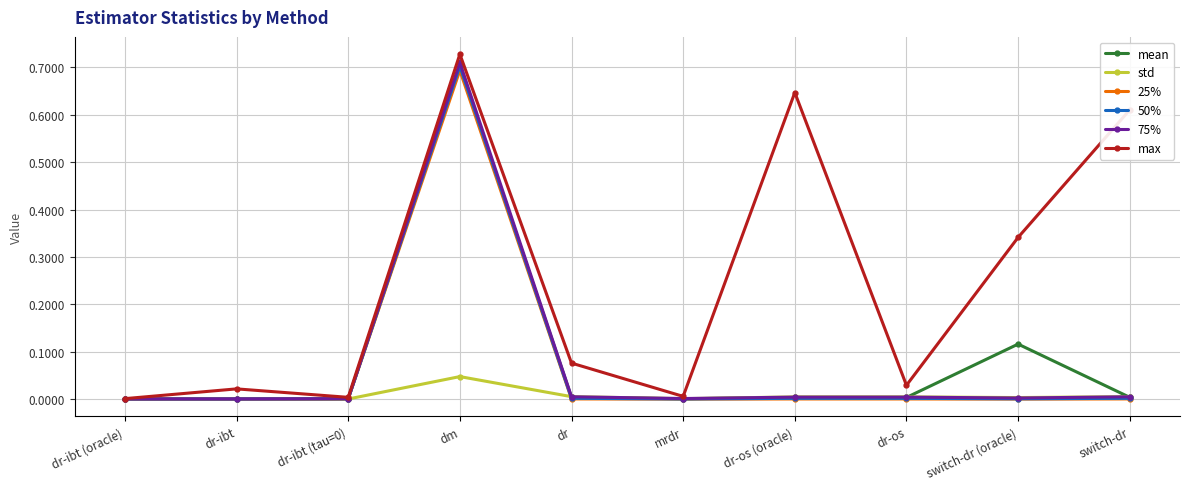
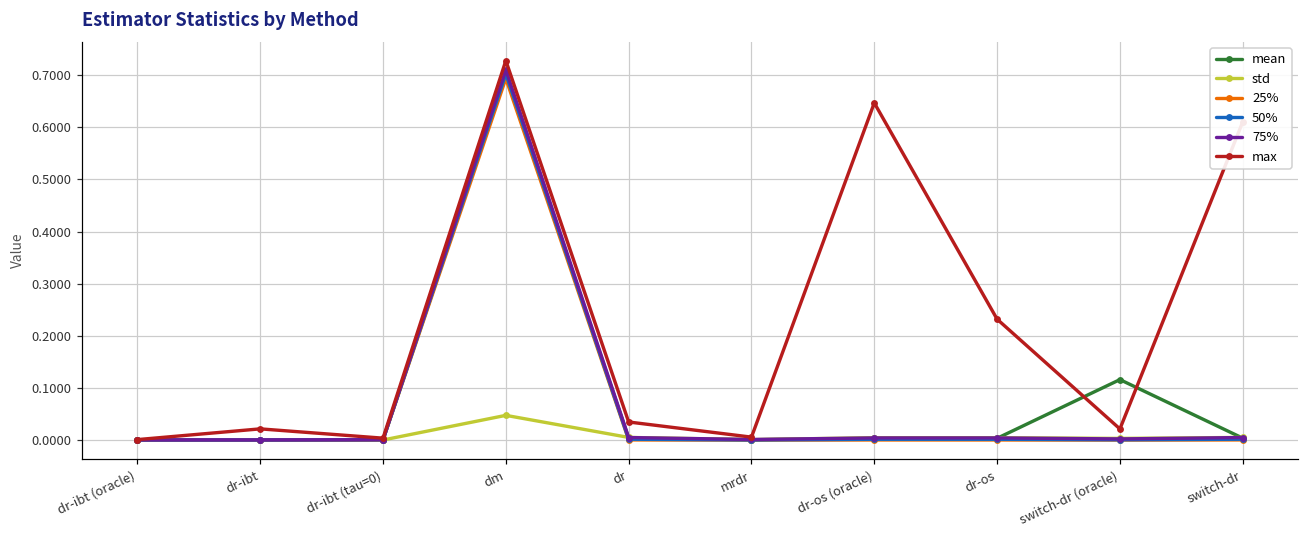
max, dr: 0.08 -> 0.03
max, dr-os: 0.03 -> 0.23
max, switch-dr (oracle): 0.34 -> 0.02
